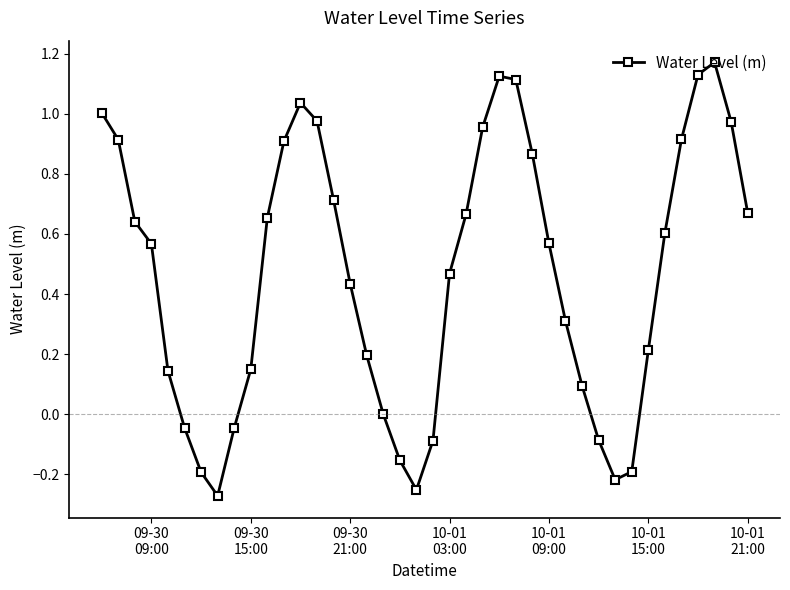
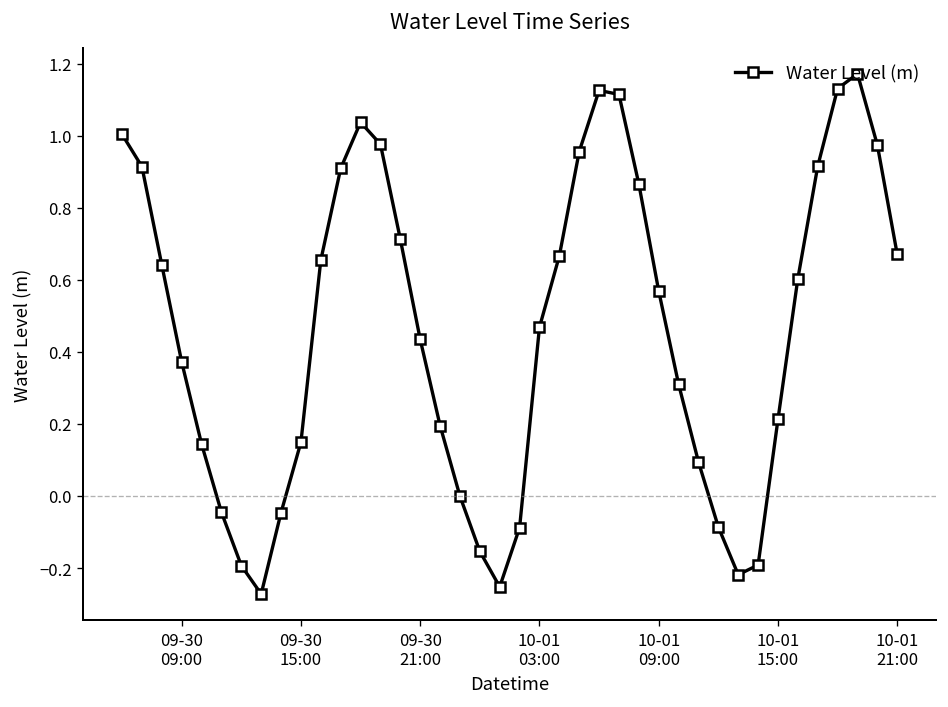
09-30 09:00: 0.57 -> 0.37
